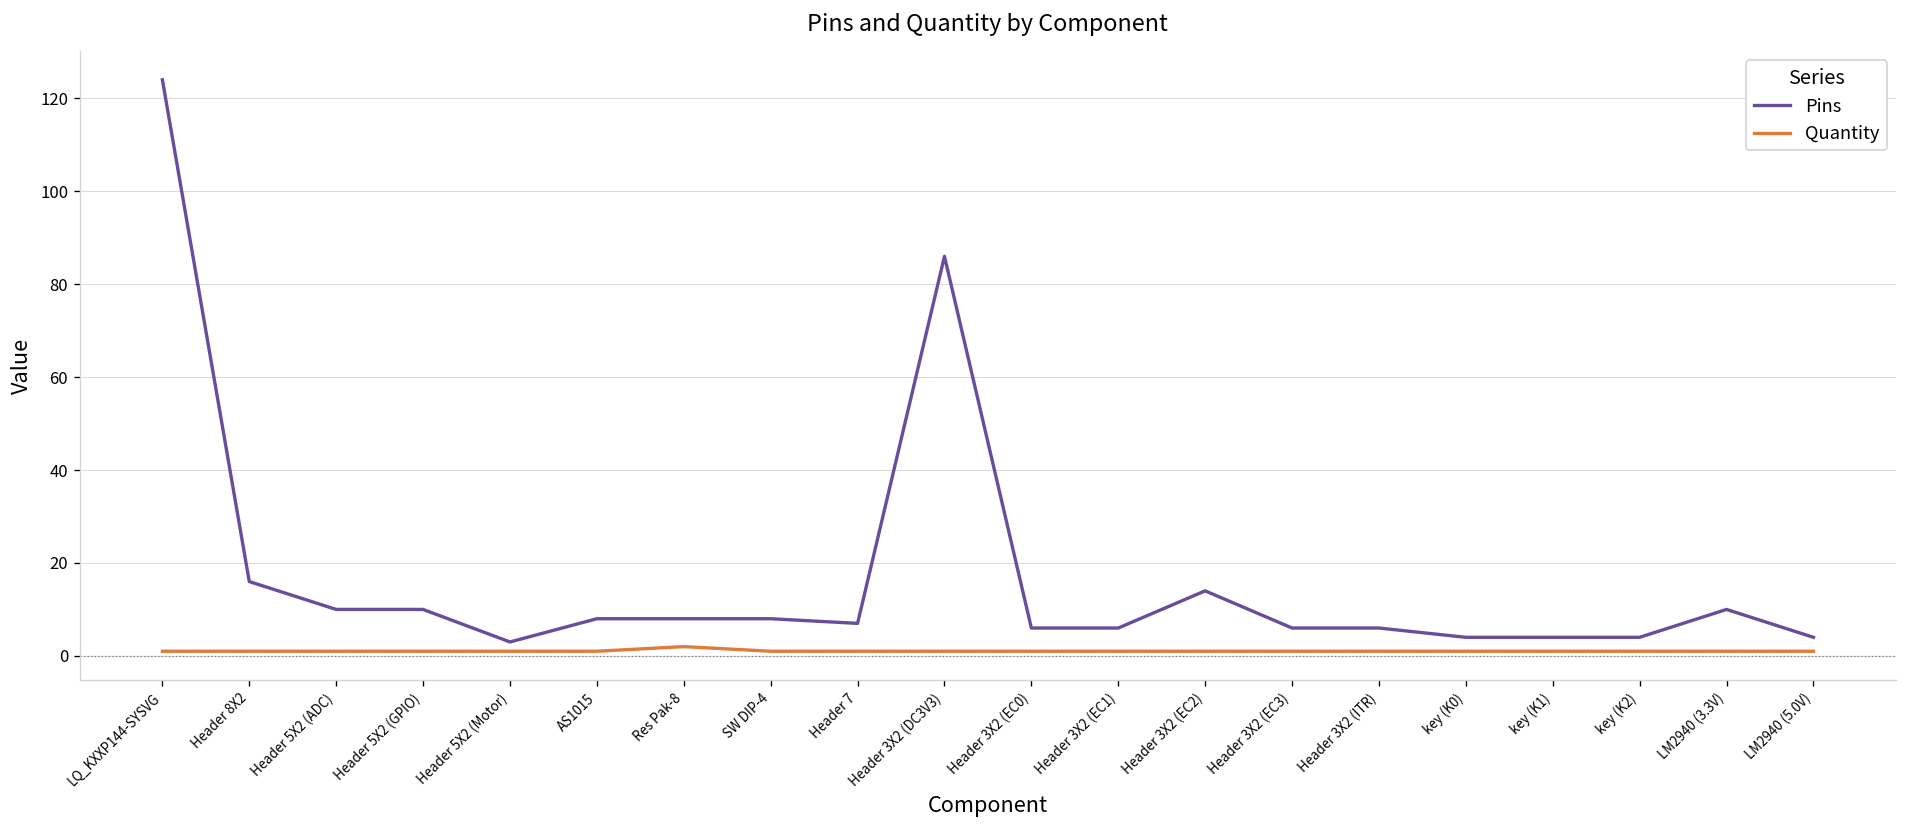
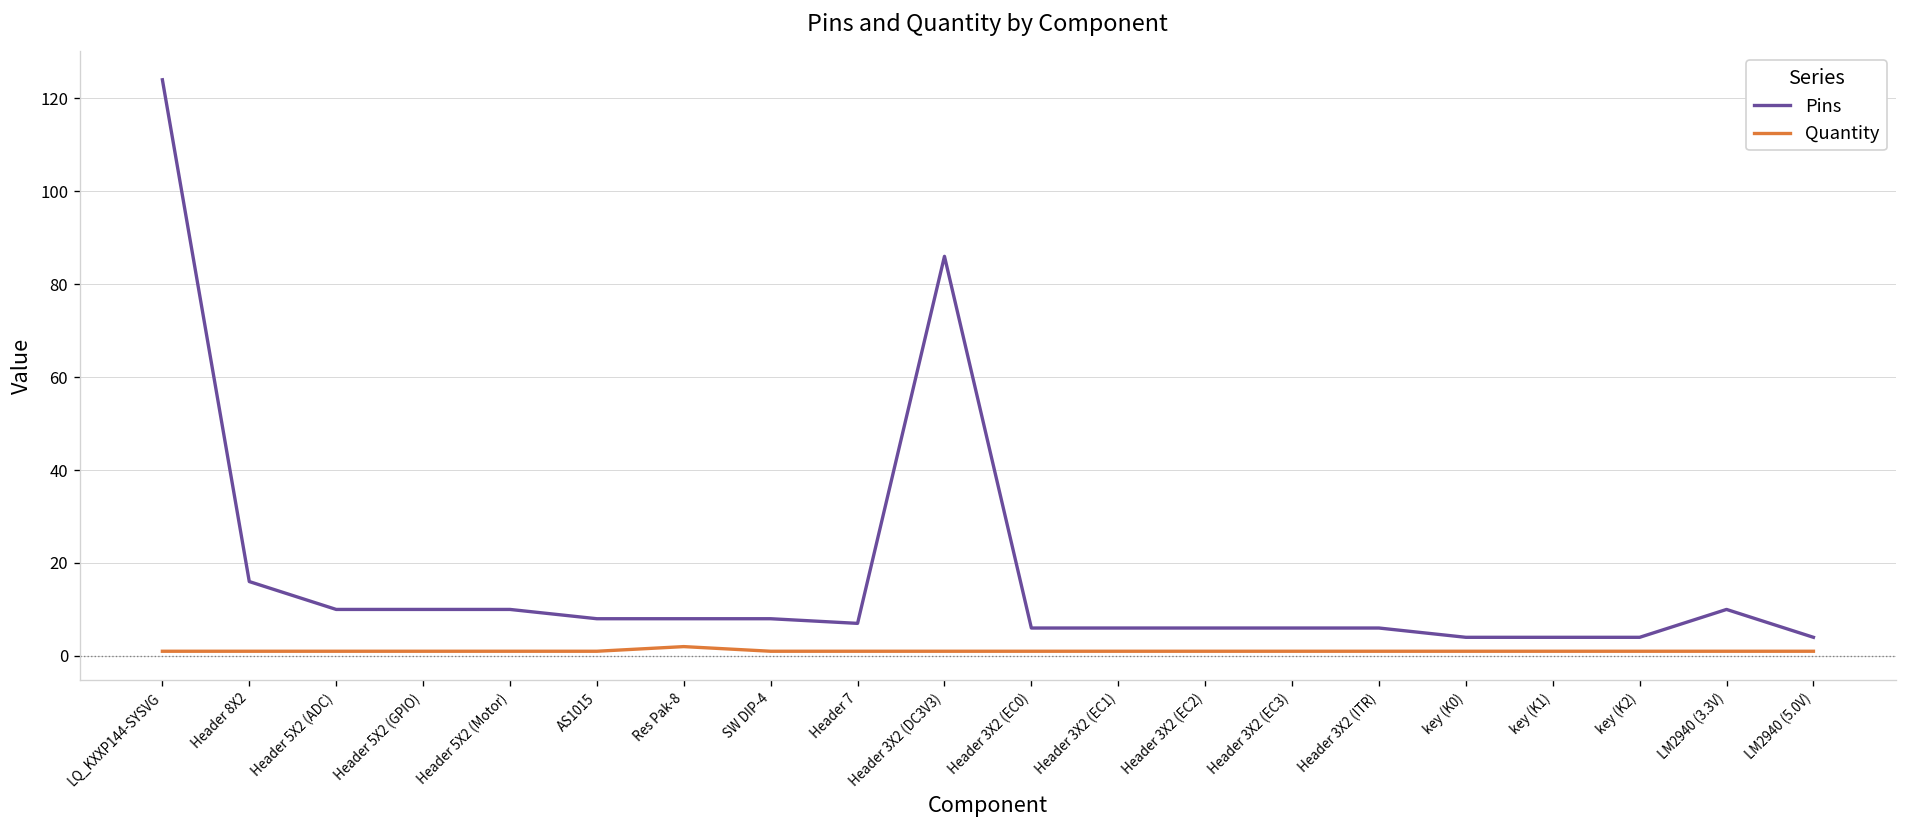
Pins, Header 5X2 (Motor): 3 -> 10
Pins, Header 3X2 (EC2): 14 -> 6
